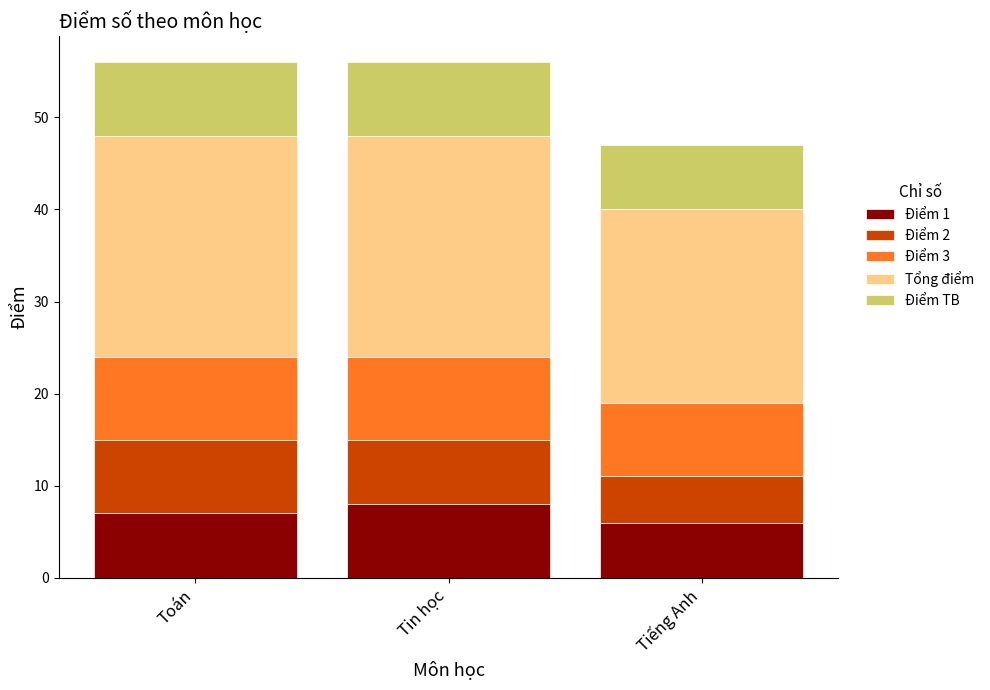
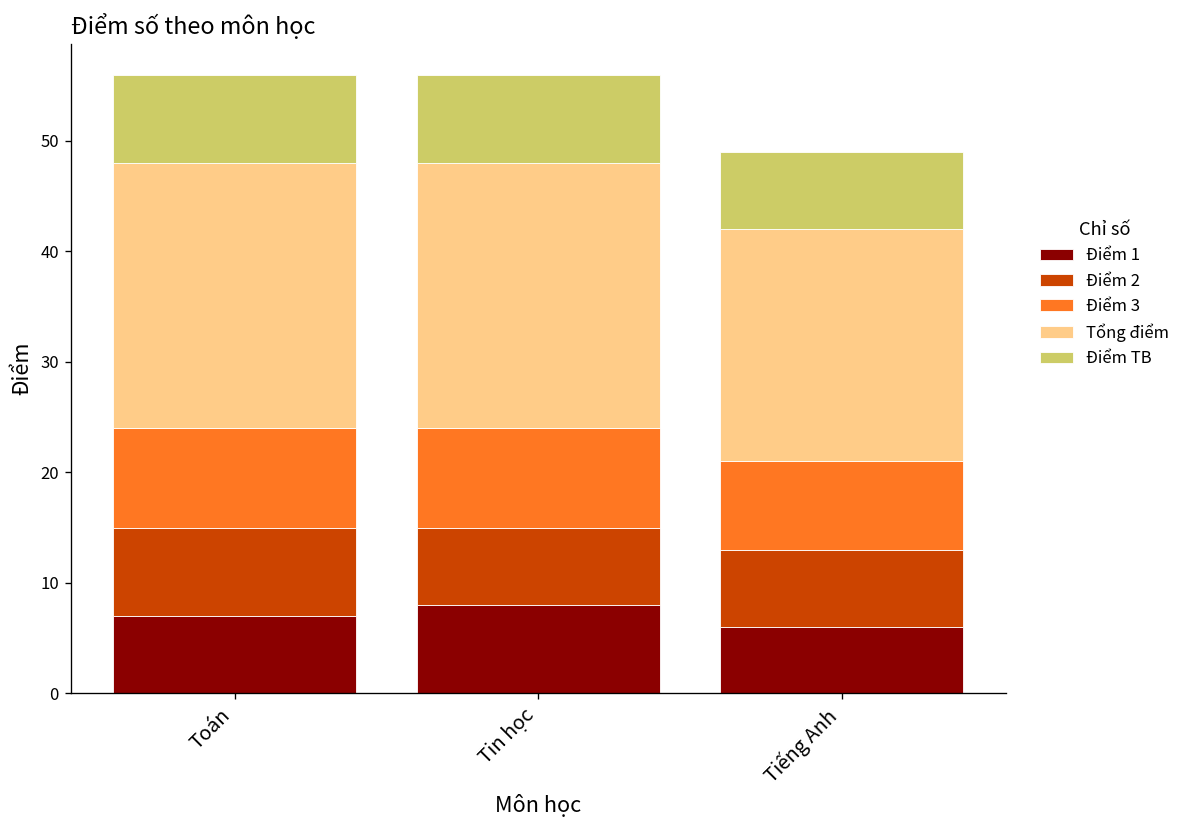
Điểm 2, Tiếng Anh: 5 -> 7
